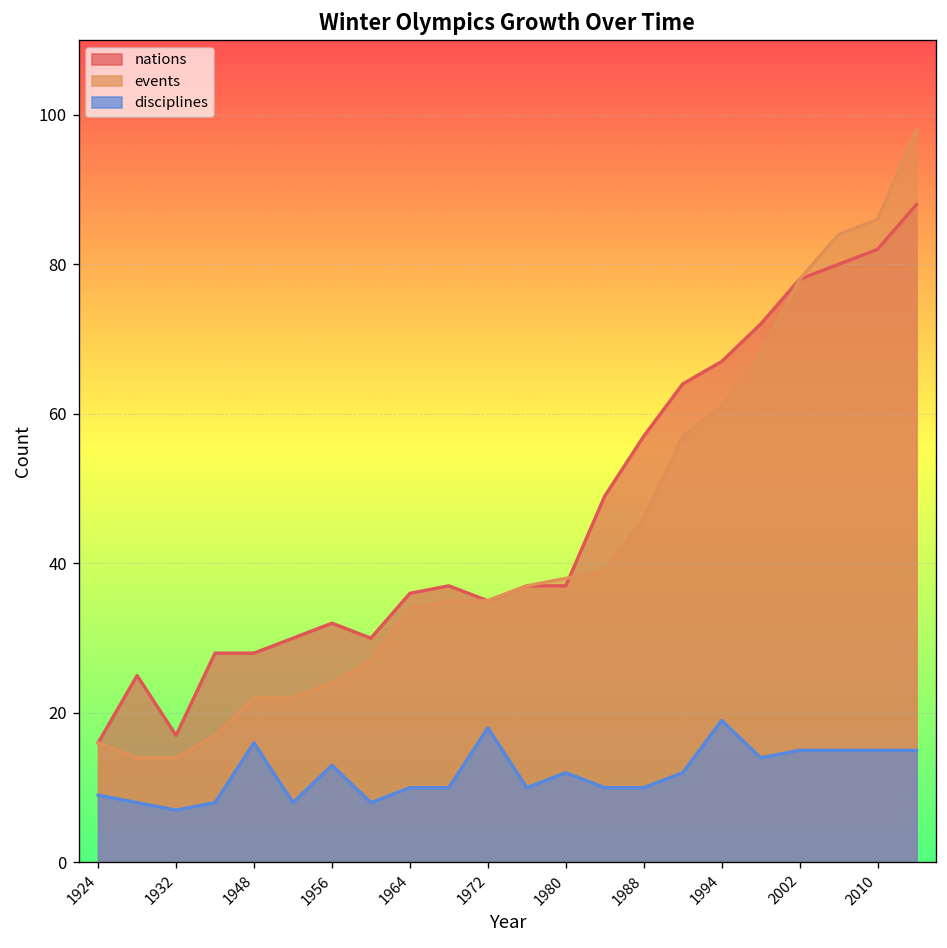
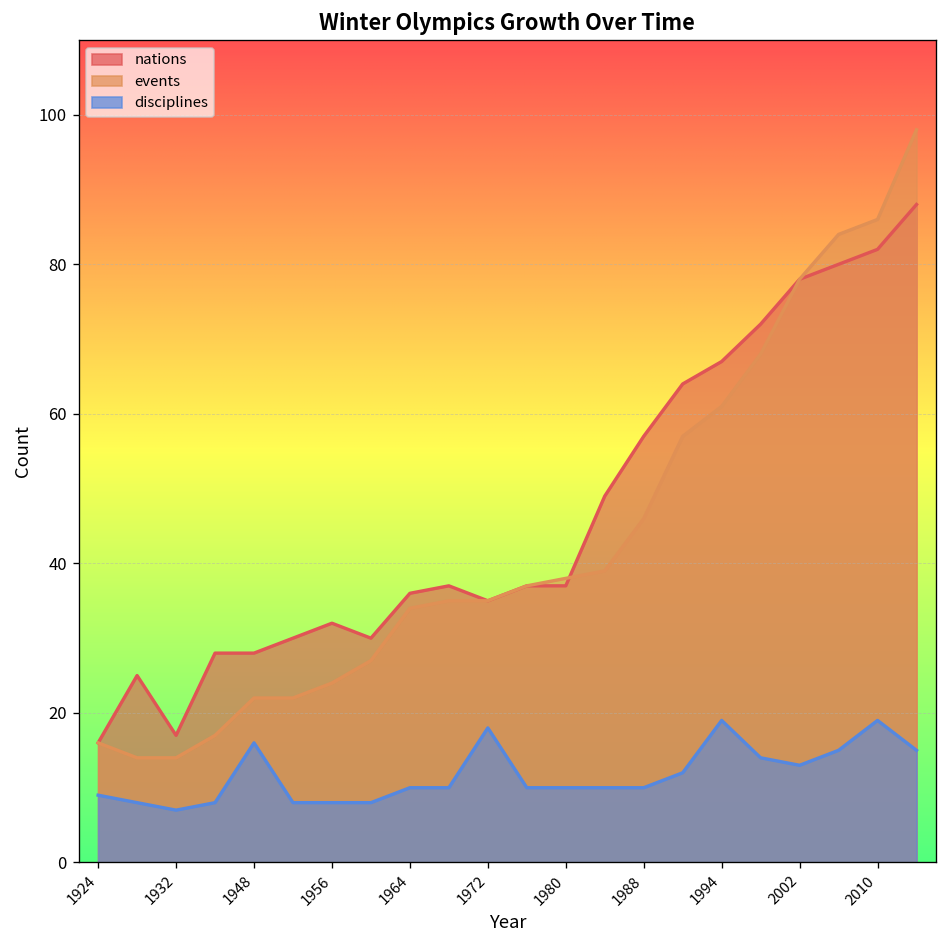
disciplines, 1956: 13 -> 8
disciplines, 1980: 12 -> 10
disciplines, 2002: 15 -> 13
disciplines, 2010: 15 -> 19
